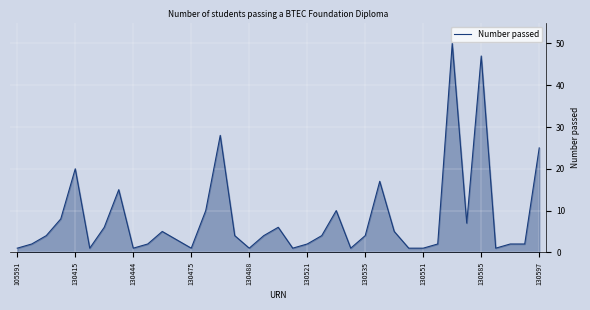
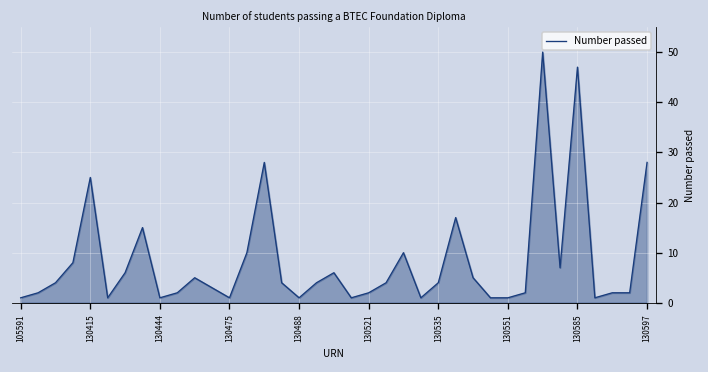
130415: 20 -> 25
130597: 25 -> 28
